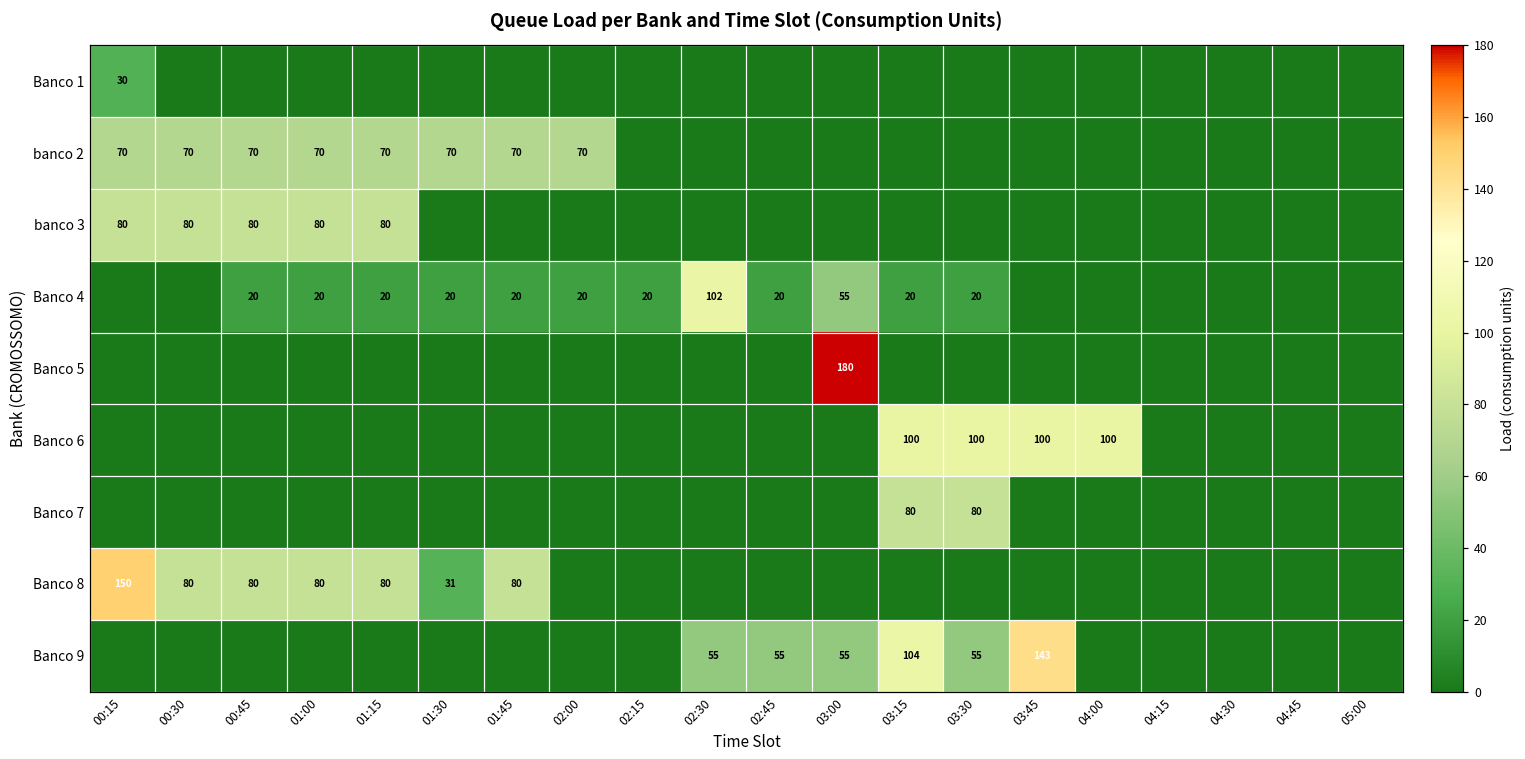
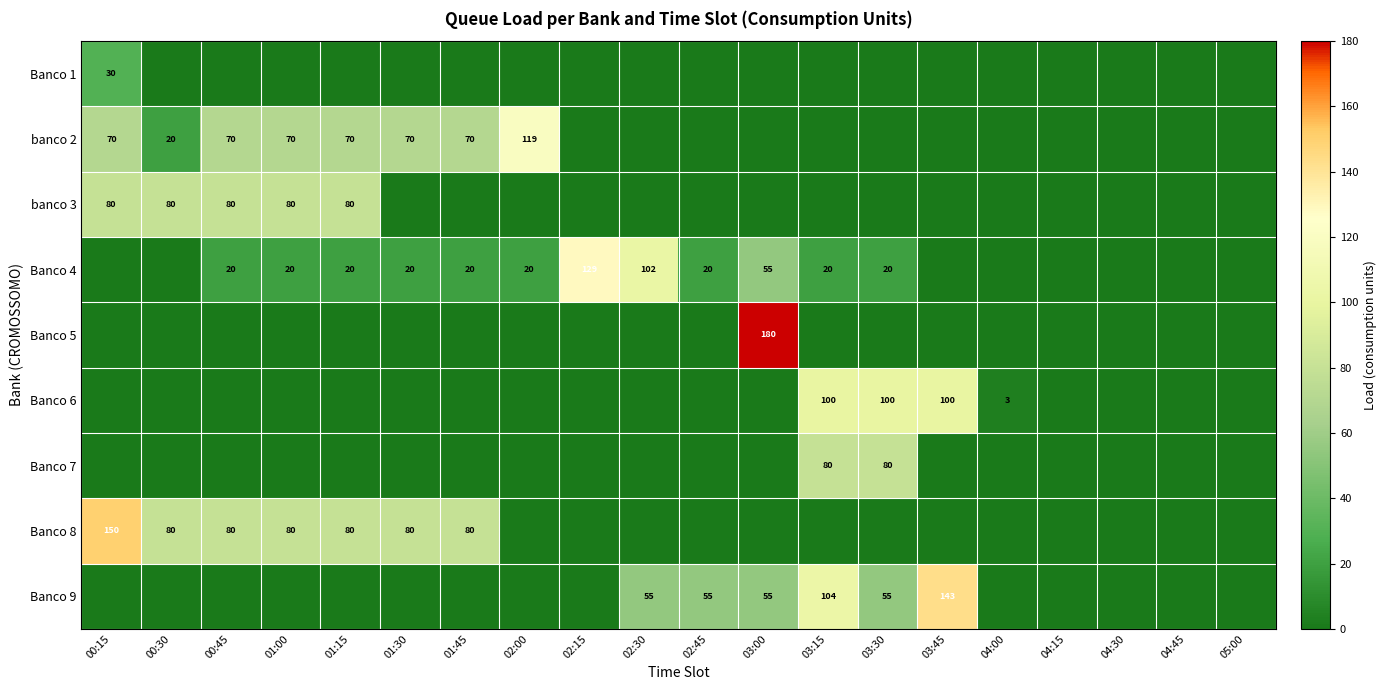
banco 2, 00:30: 70 -> 20
banco 2, 02:00: 70 -> 119
Banco 4, 02:15: 20 -> 129
Banco 6, 04:00: 100 -> 3
Banco 8, 01:30: 31 -> 80
